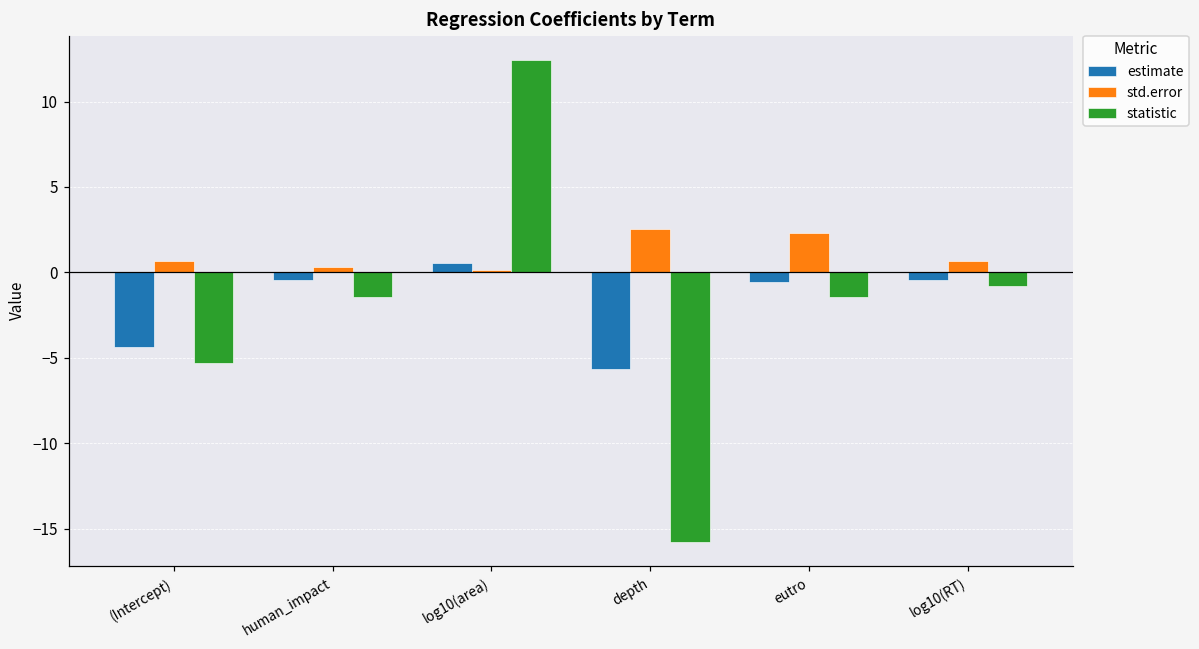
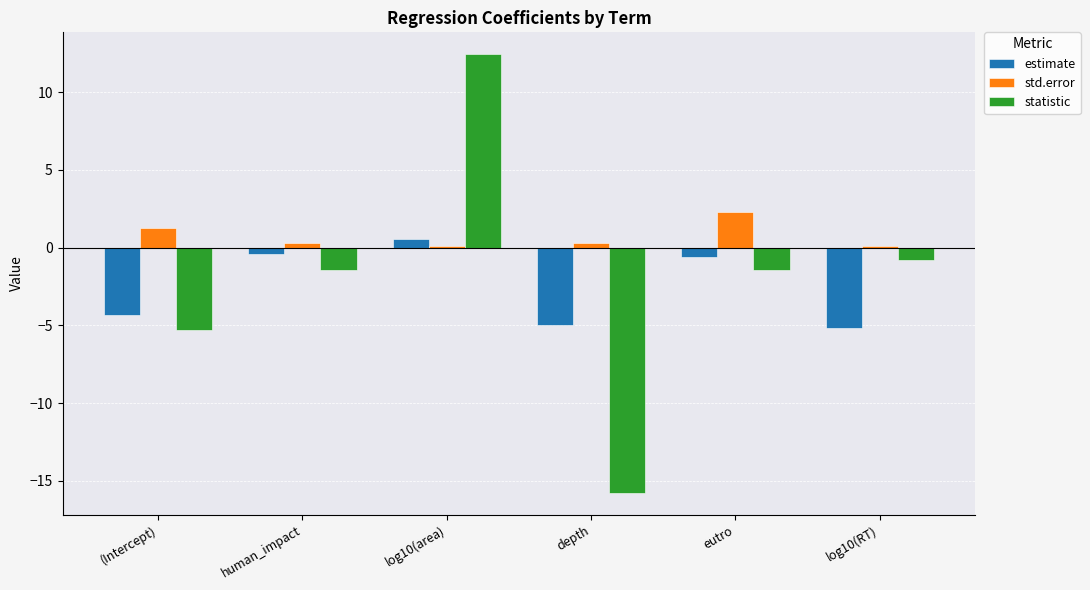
std.error, (Intercept): 0.7 -> 1.2
estimate, depth: -5.7 -> -5.0
std.error, depth: 2.5 -> 0.3
estimate, log10(RT): -0.4 -> -5.2
std.error, log10(RT): 0.6 -> 0.1
